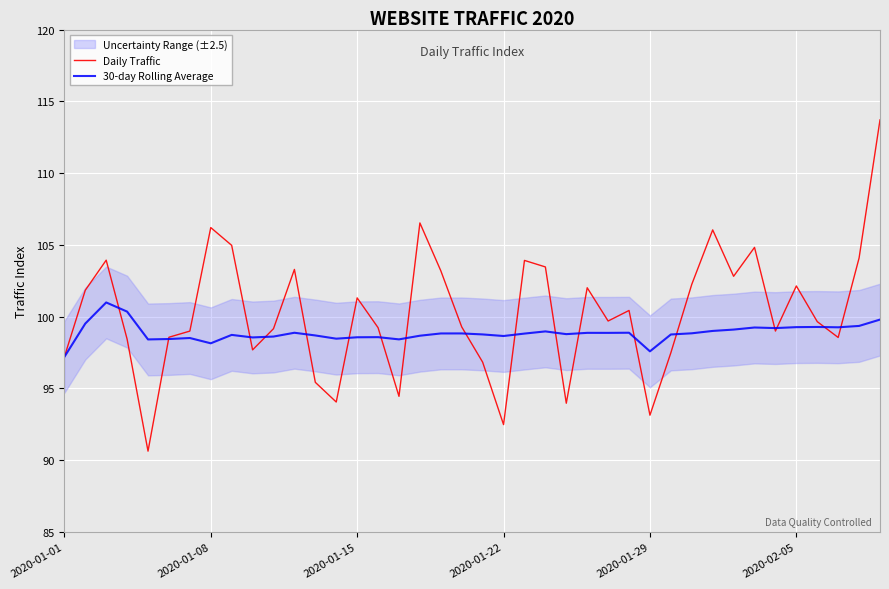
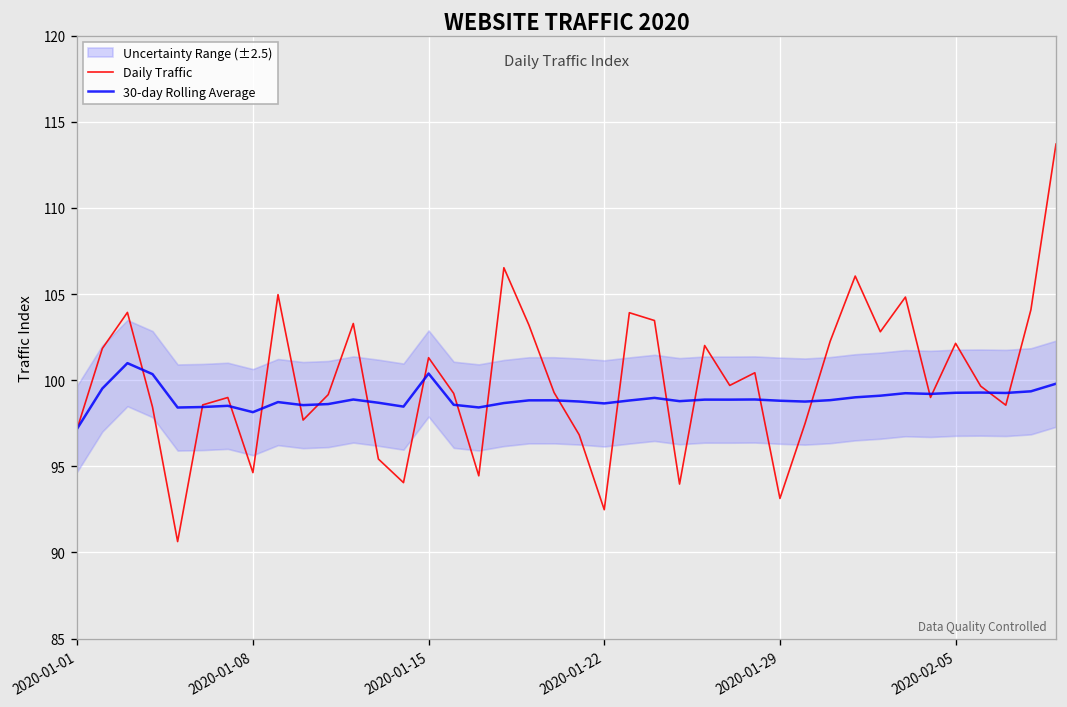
Daily Traffic, 2020-01-08: 106.2 -> 94.6
30-day Rolling Average, 2020-01-15: 98.6 -> 100.4
30-day Rolling Average, 2020-01-29: 97.6 -> 98.8
